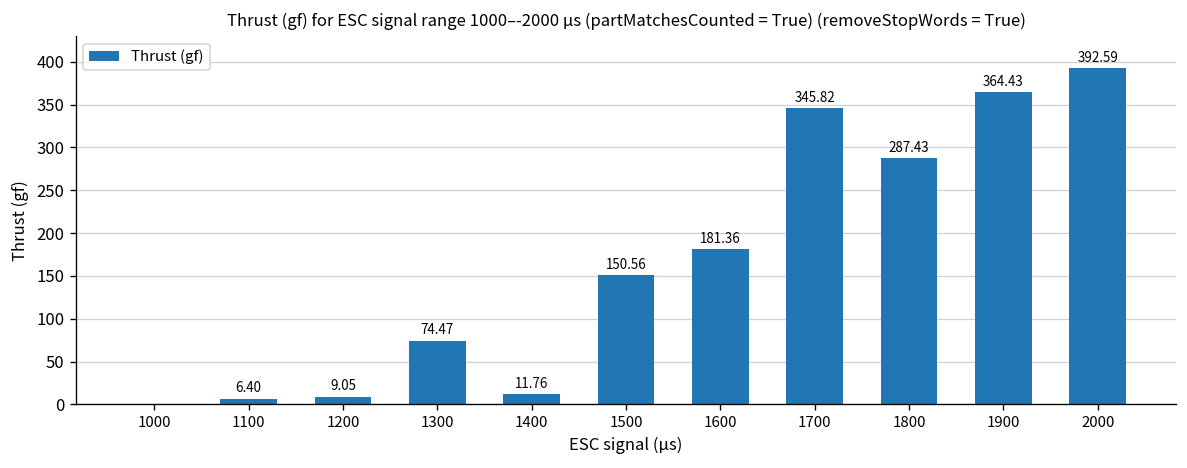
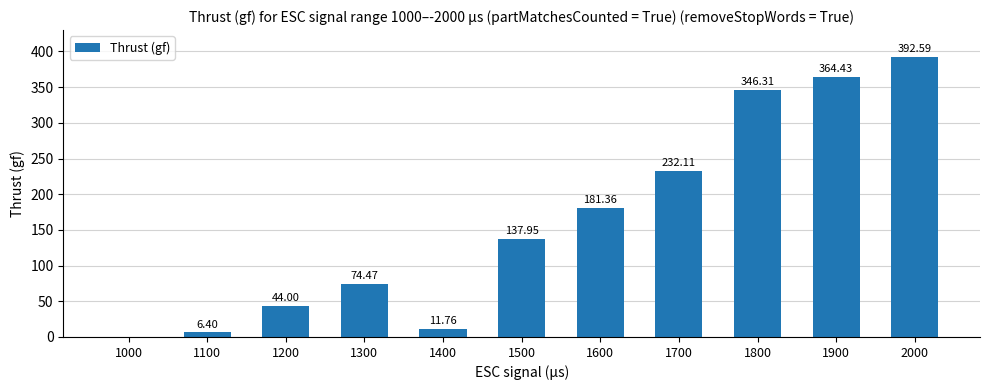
1200: 9.05 -> 44.00
1500: 150.56 -> 137.95
1700: 345.82 -> 232.11
1800: 287.43 -> 346.31
